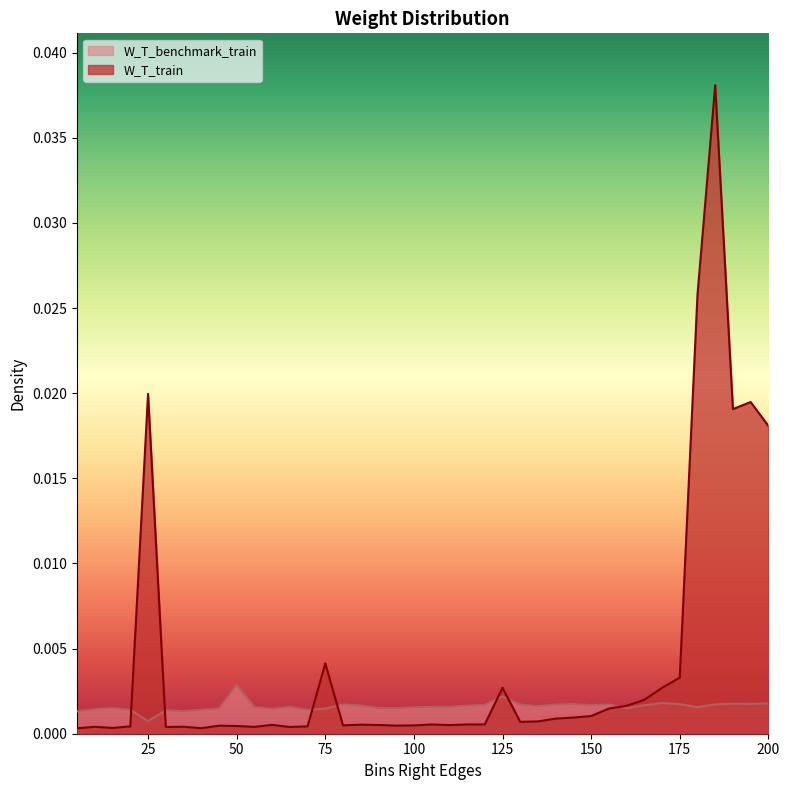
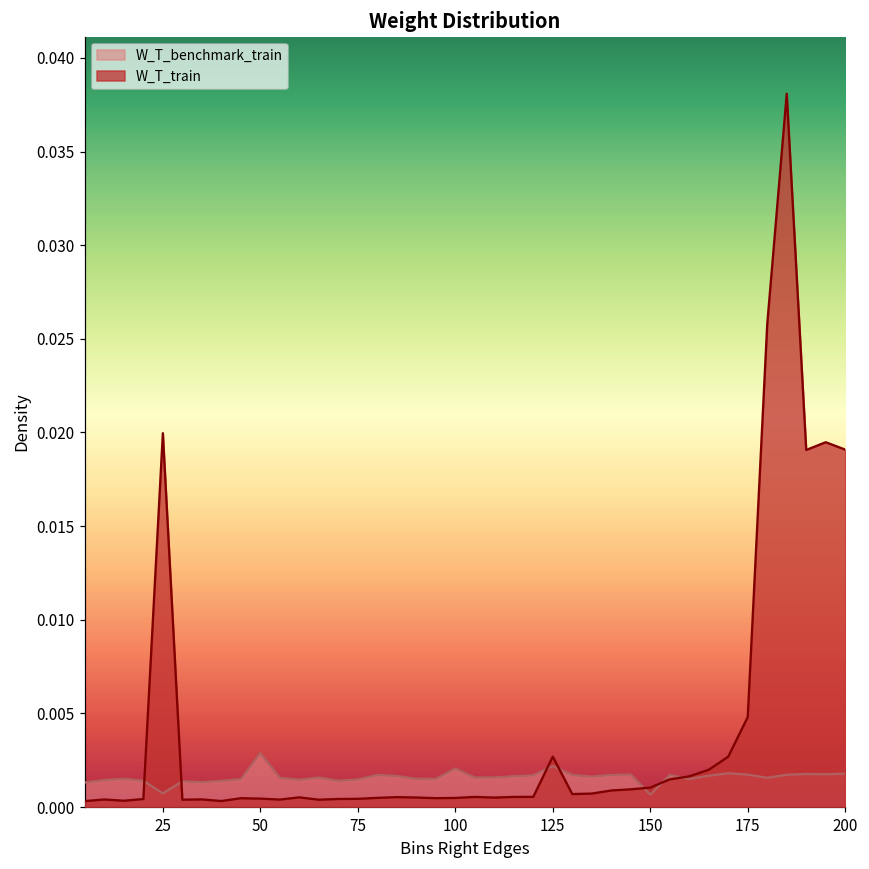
W_T_train, 75: 0.0041 -> 0.0004
W_T_benchmark_train, 100: 0.0016 -> 0.0021
W_T_benchmark_train, 150: 0.0017 -> 0.0007
W_T_train, 175: 0.0033 -> 0.0048
W_T_train, 200: 0.0181 -> 0.0191
